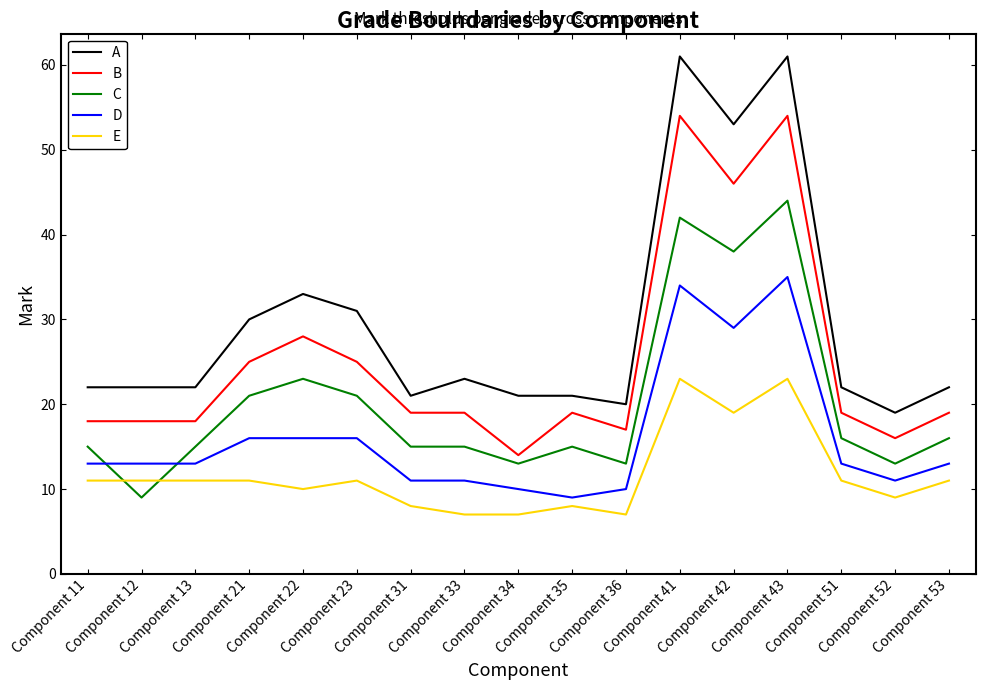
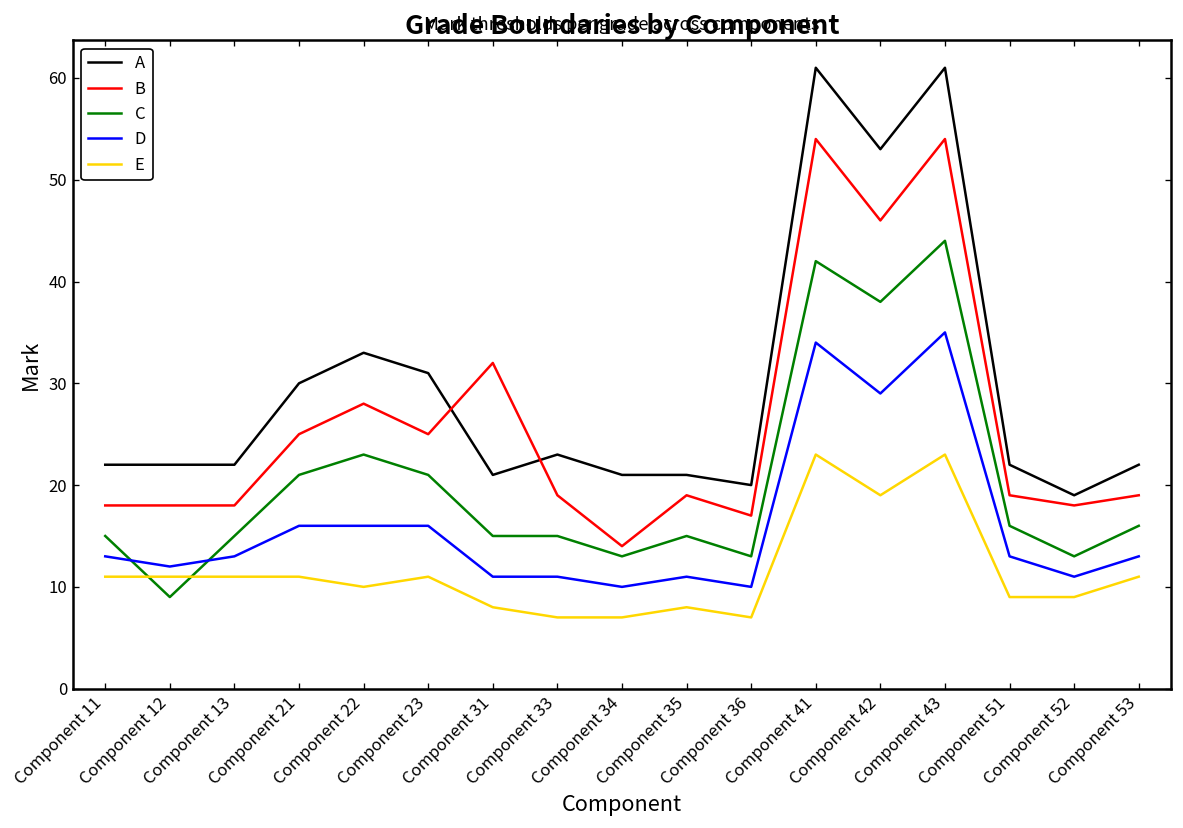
D, Component 12: 13 -> 12
B, Component 31: 19 -> 32
D, Component 35: 9 -> 11
E, Component 51: 11 -> 9
B, Component 52: 16 -> 18
